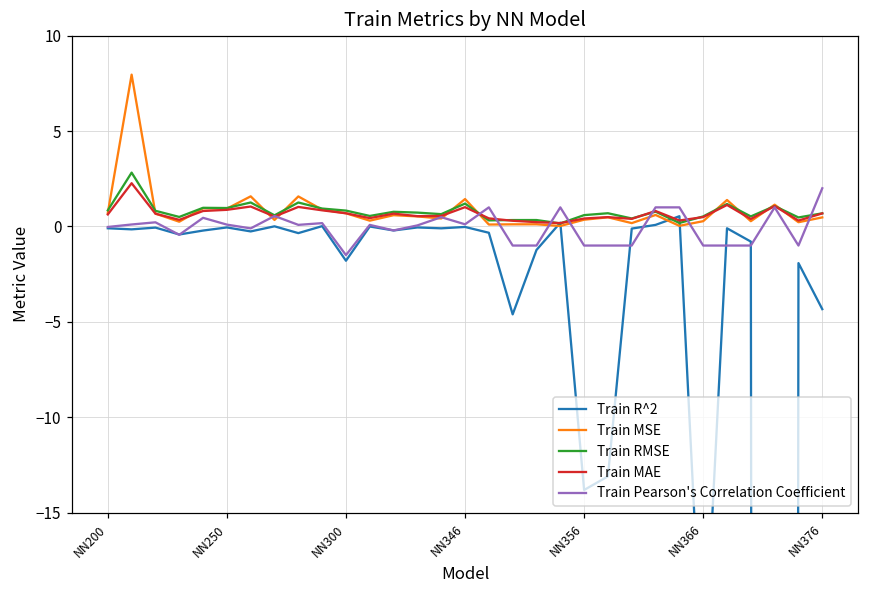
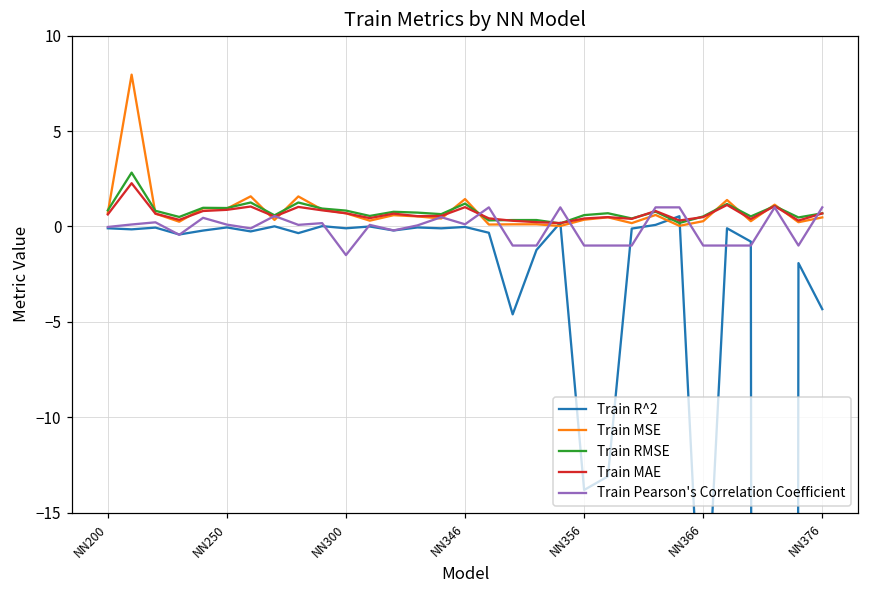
Train R^2, NN300: -1.8 -> -0.1
Train Pearson's Correlation Coefficient, NN376: 2 -> 1
